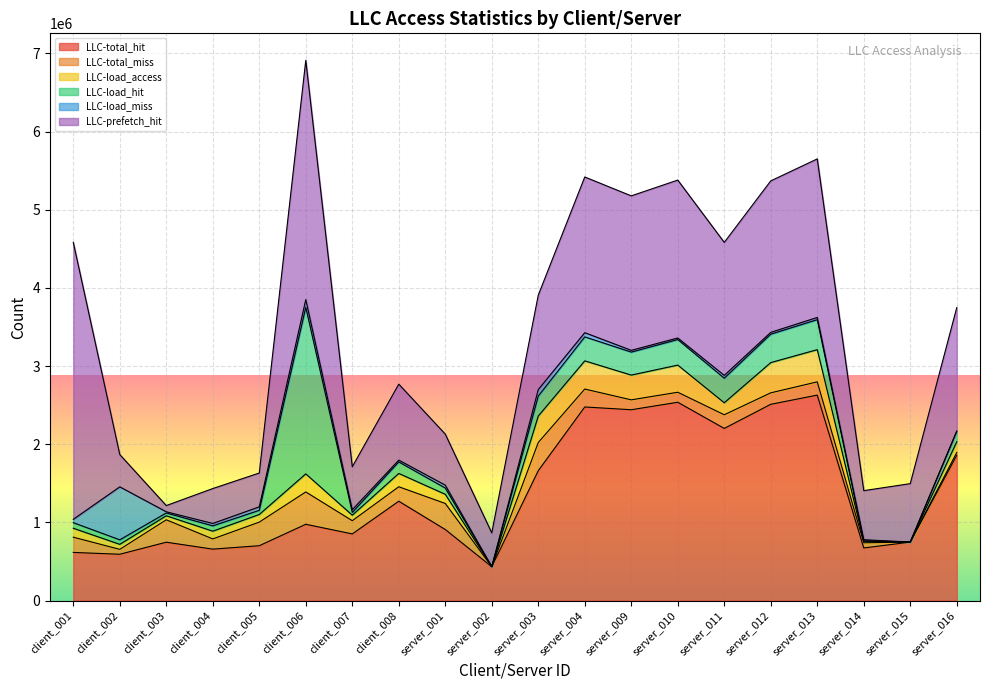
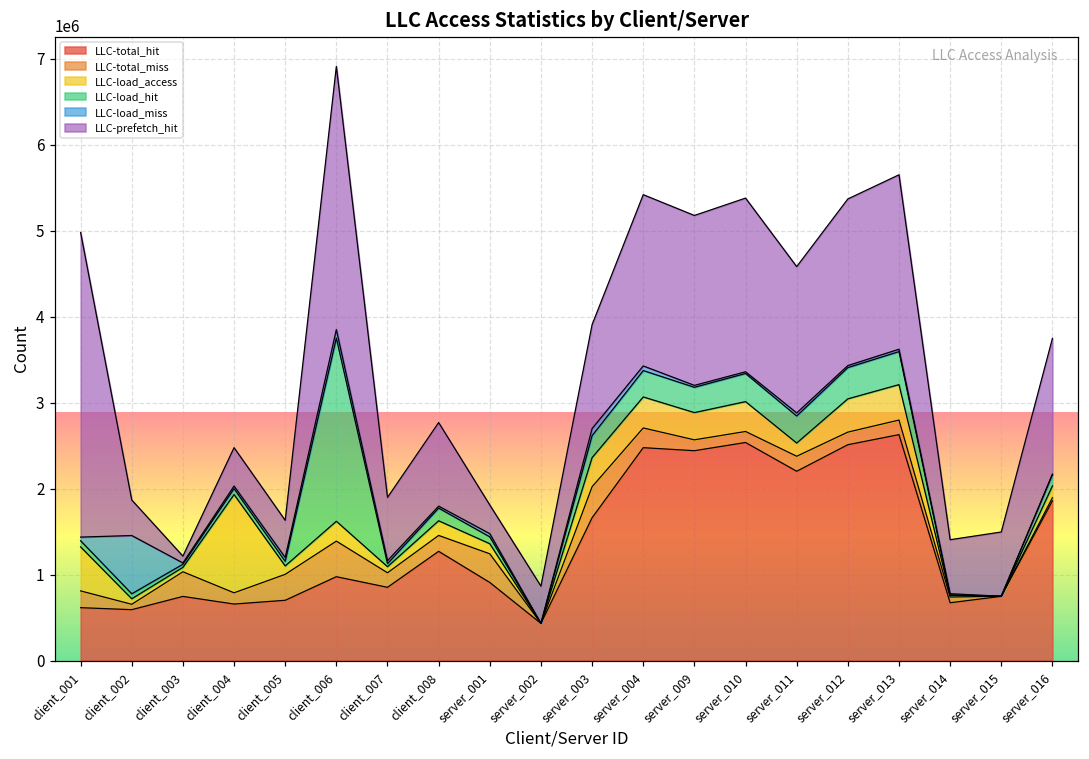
LLC-load_access, client_001: 100000 -> 500000
LLC-load_access, client_004: 100000 -> 1100000
LLC-prefetch_hit, client_007: 500000 -> 700000
LLC-prefetch_hit, server_001: 700000 -> 300000
